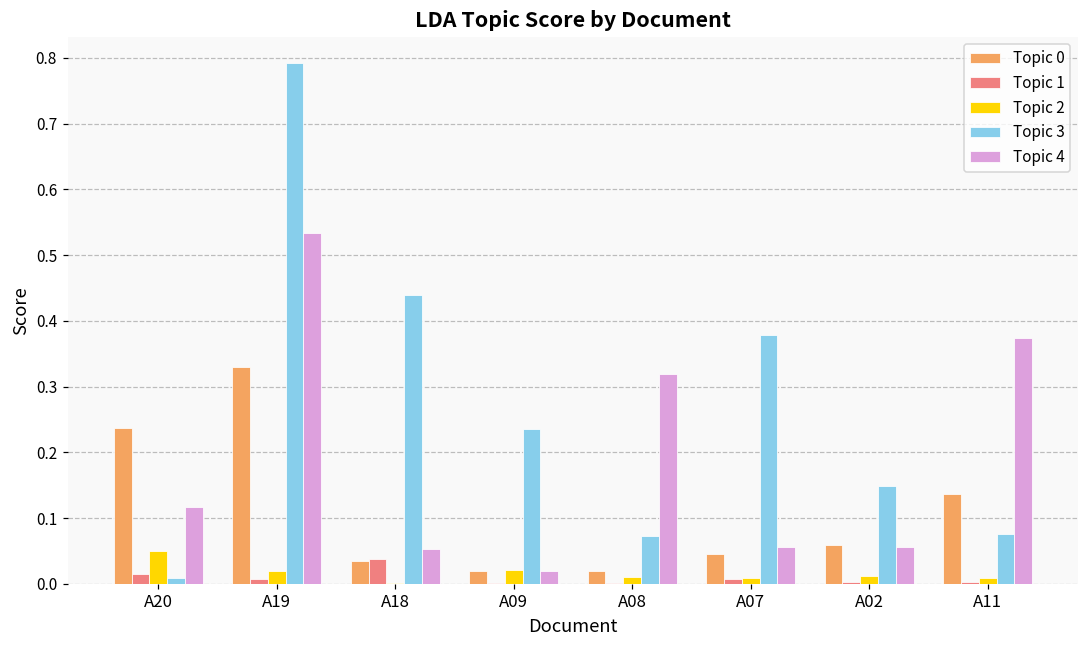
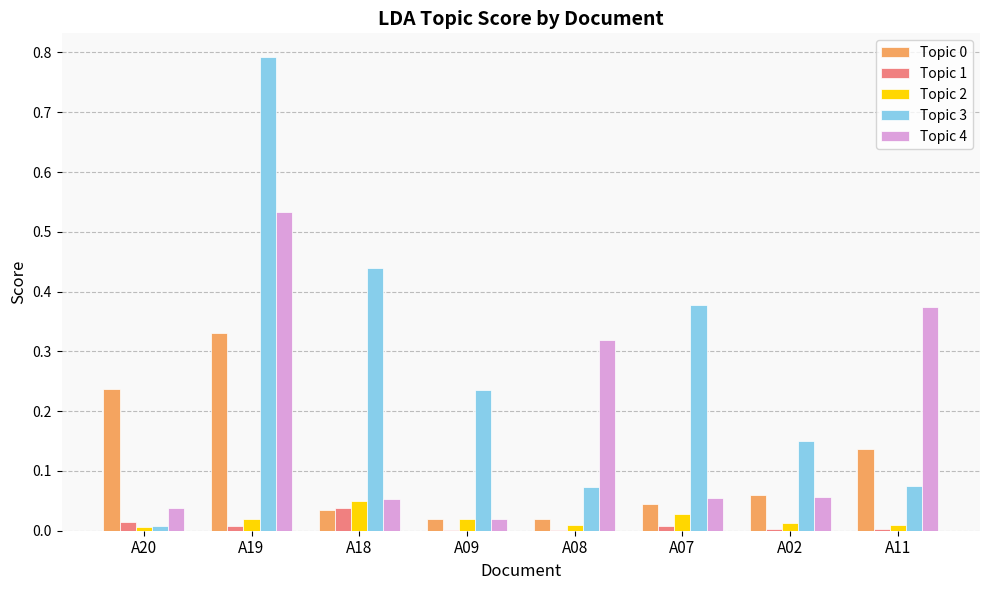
Topic 2, A20: 0.05 -> 0.01
Topic 4, A20: 0.12 -> 0.04
Topic 2, A18: 0.00 -> 0.05
Topic 2, A07: 0.01 -> 0.03
